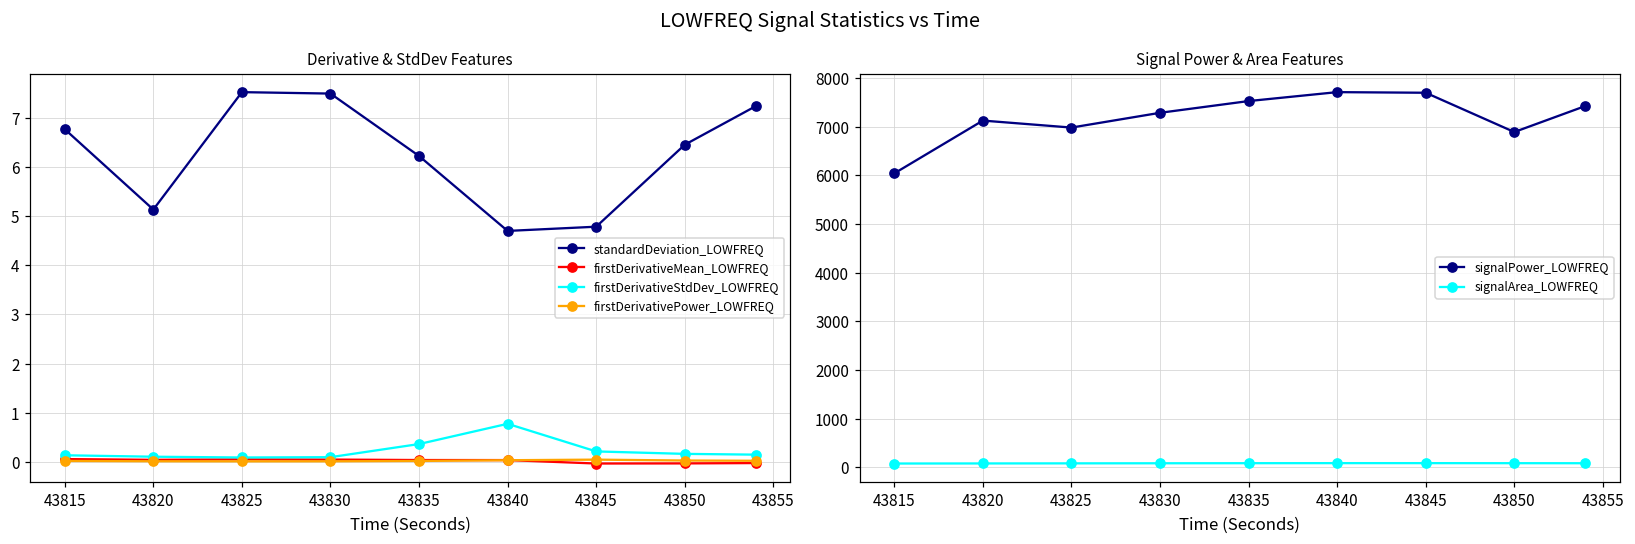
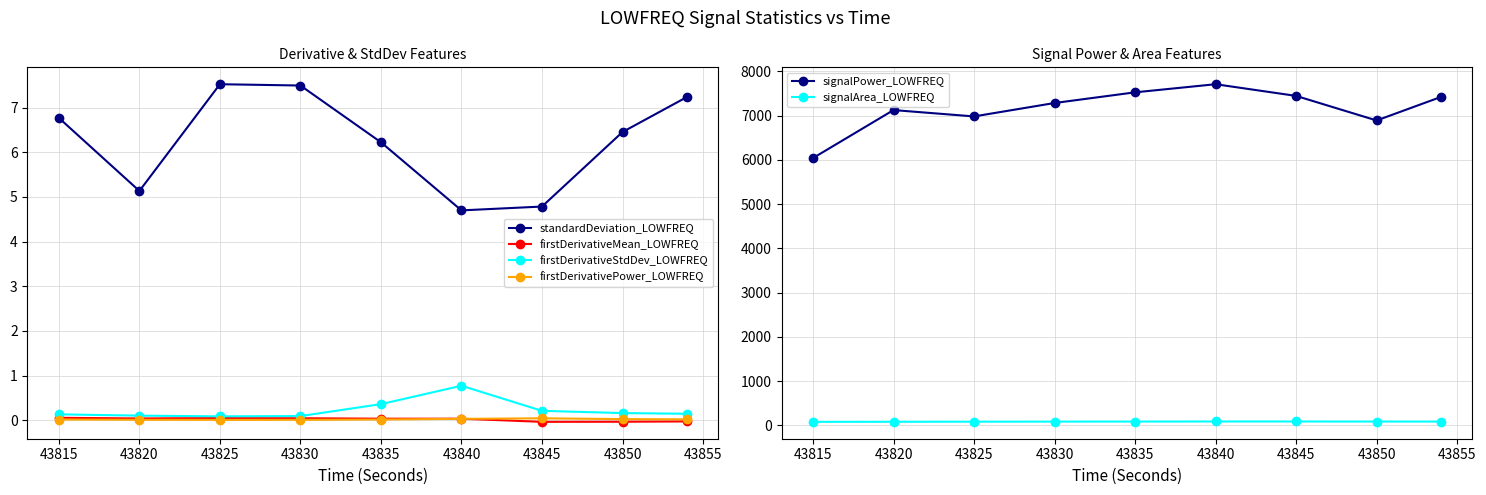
Signal Power & Area Features, signalPower_LOWFREQ, 43845: 7700 -> 7400
